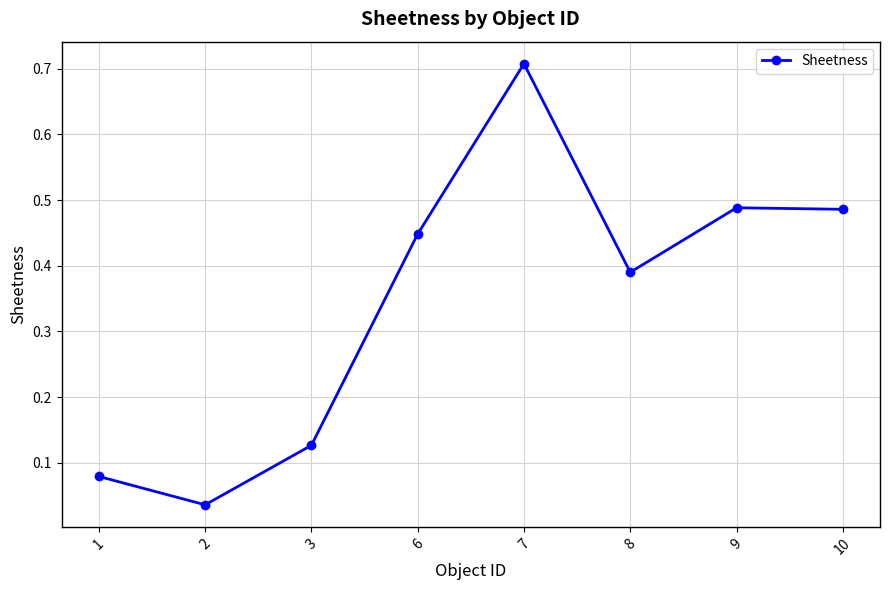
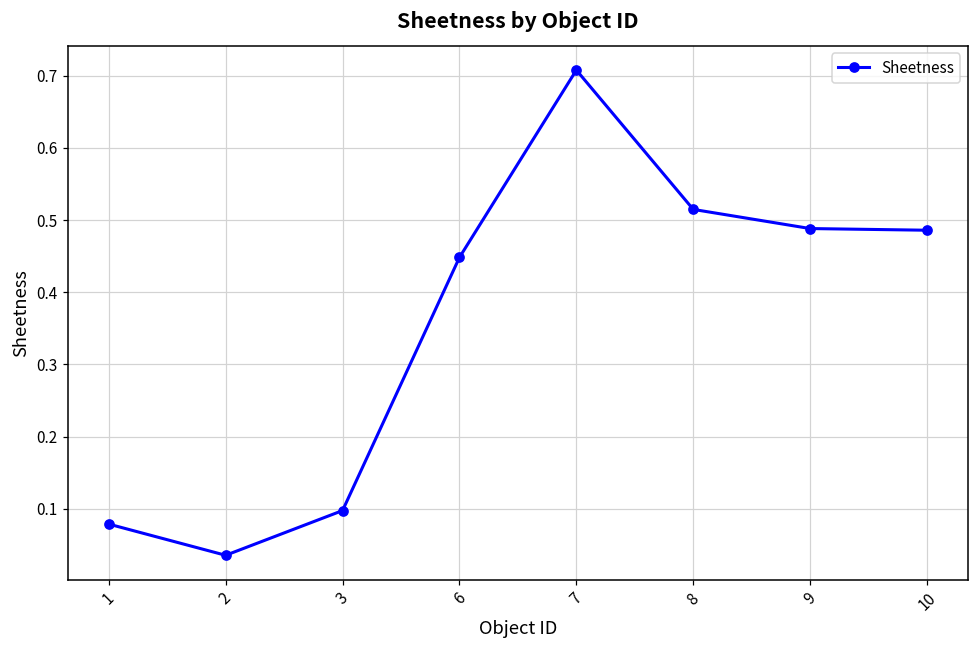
3: 0.13 -> 0.10
8: 0.39 -> 0.51
